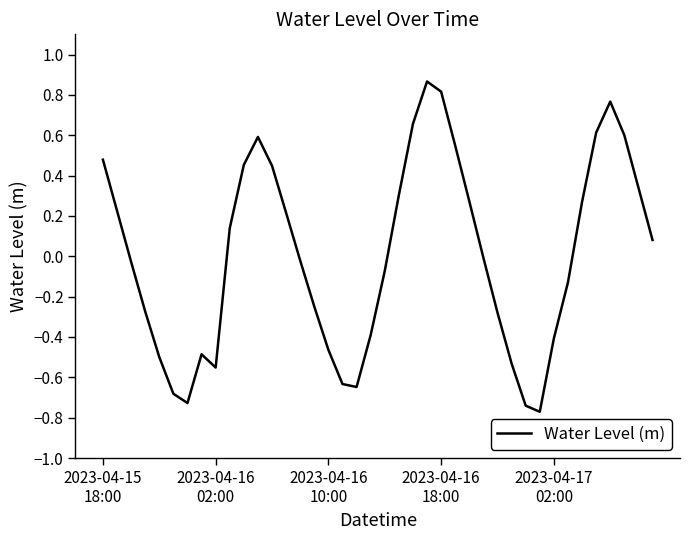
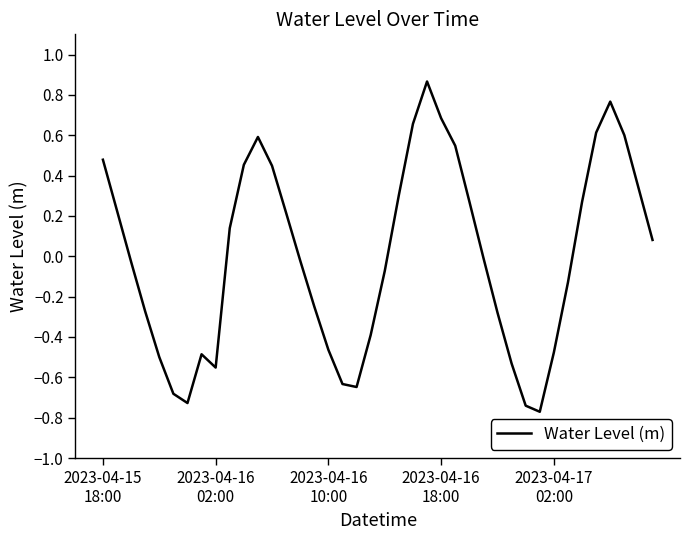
2023-04-16 18:00: 0.82 -> 0.68
2023-04-17 02:00: -0.41 -> -0.48
